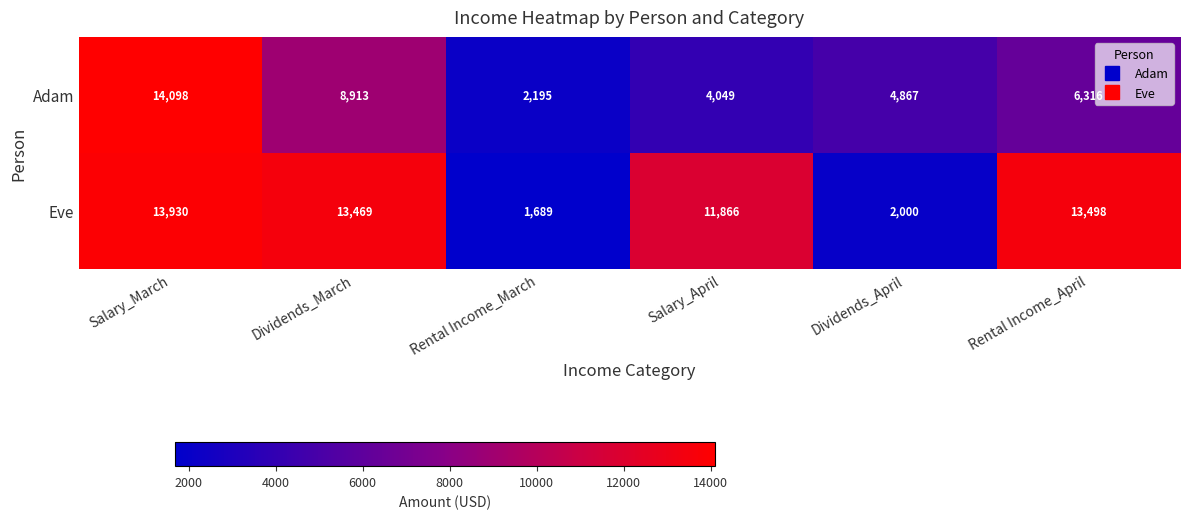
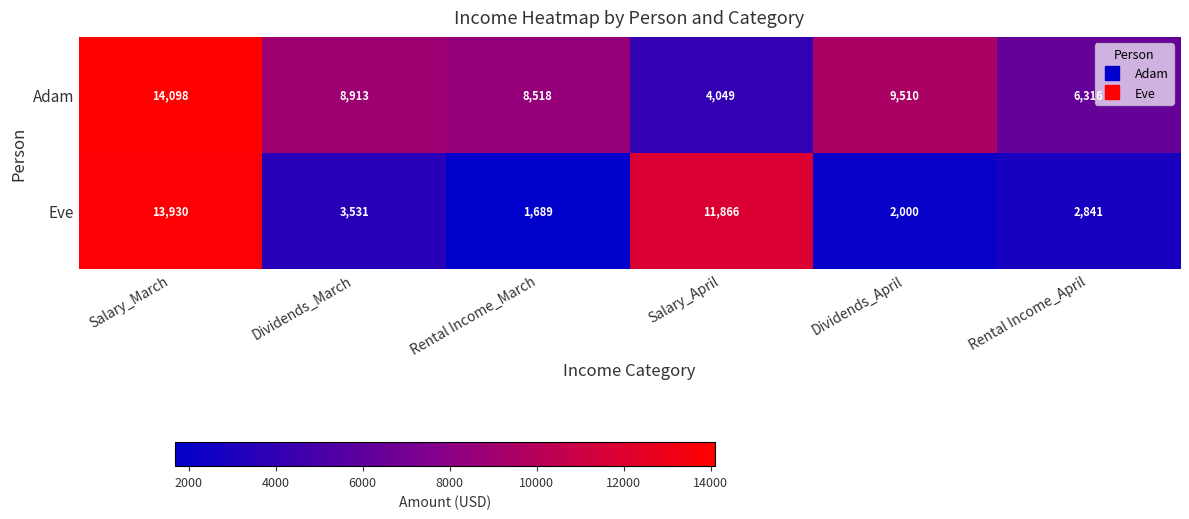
Adam, Rental Income_March: 2,195 -> 8,518
Adam, Dividends_April: 4,867 -> 9,510
Eve, Dividends_March: 13,469 -> 3,531
Eve, Rental Income_April: 13,498 -> 2,841
